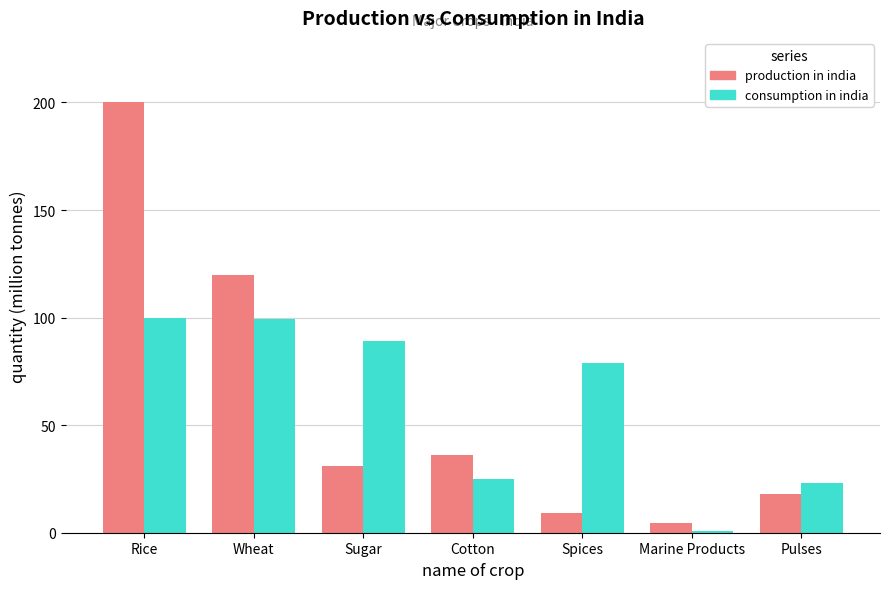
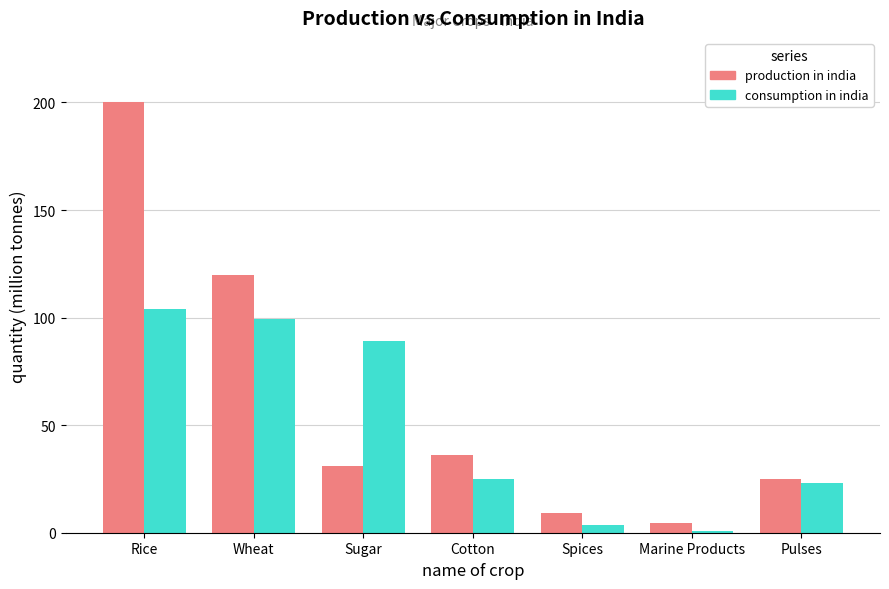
consumption in india, Rice: 100 -> 104
consumption in india, Spices: 79 -> 4
production in india, Pulses: 18 -> 25
